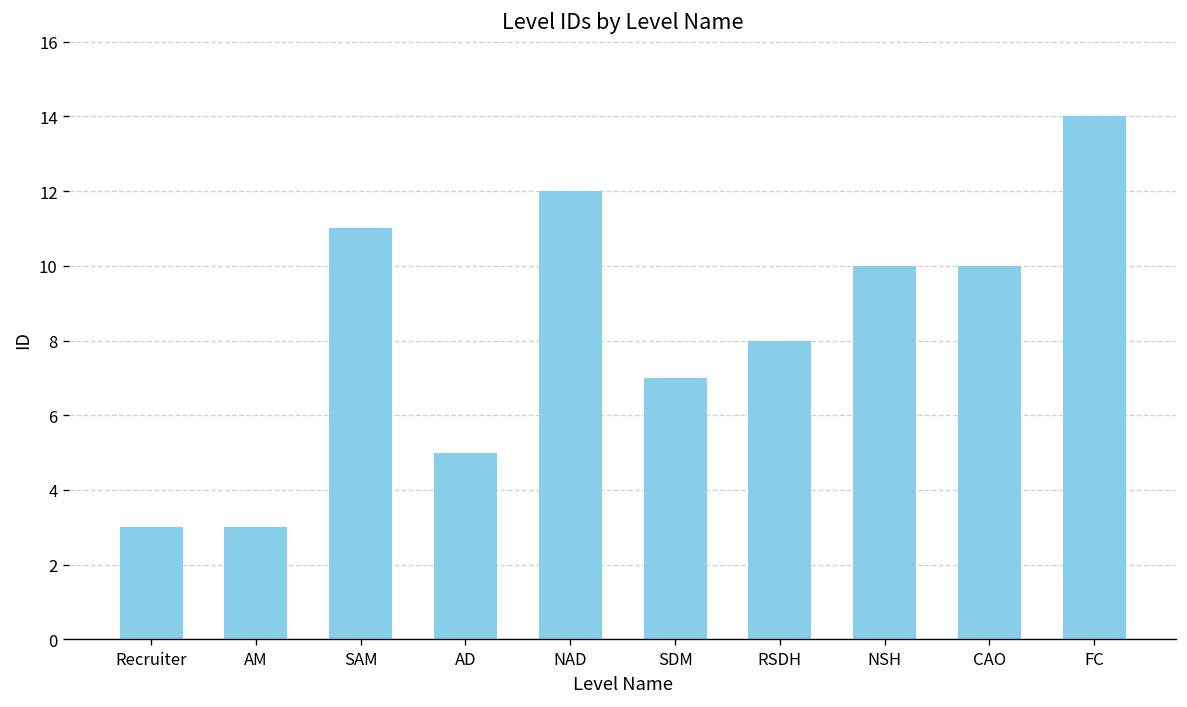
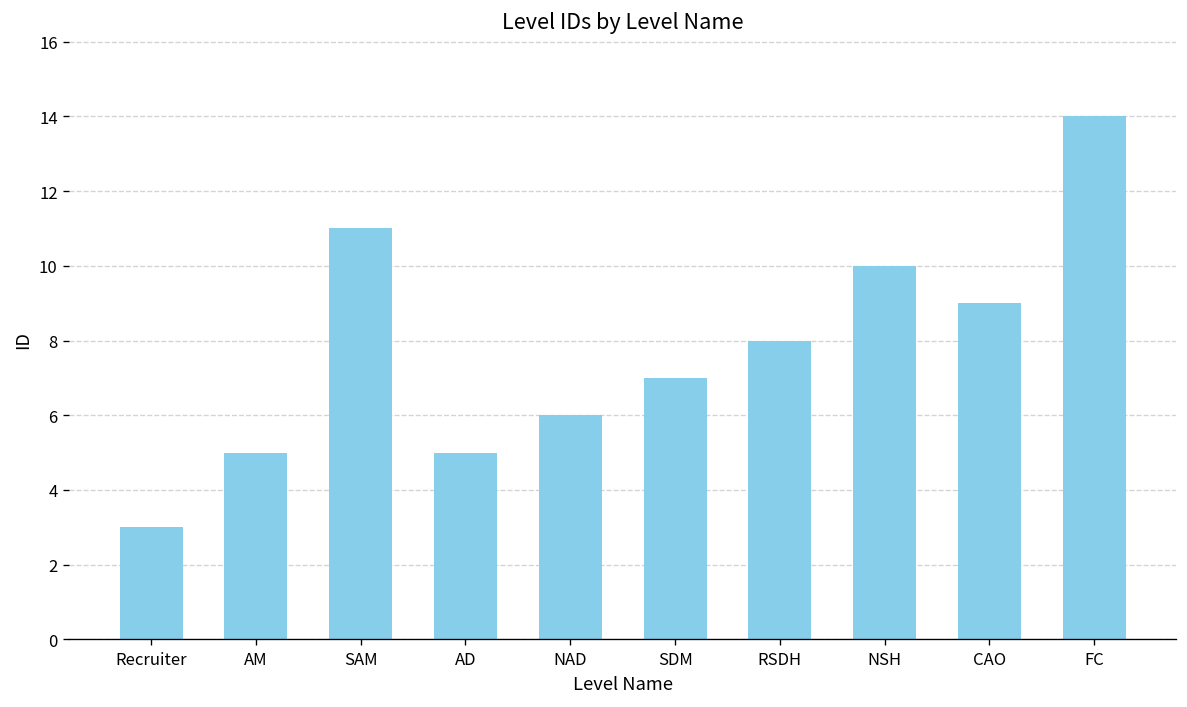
AM: 3 -> 5
NAD: 12 -> 6
CAO: 10 -> 9
